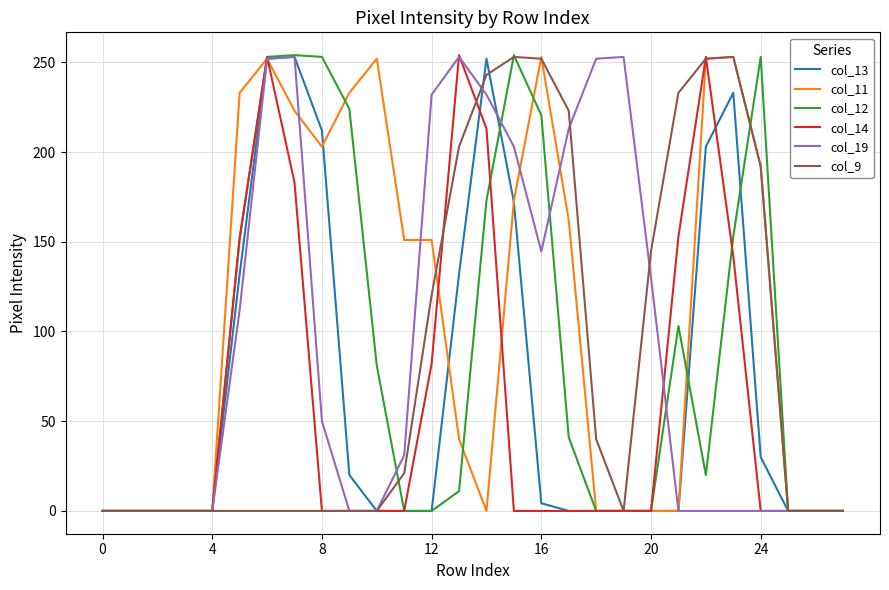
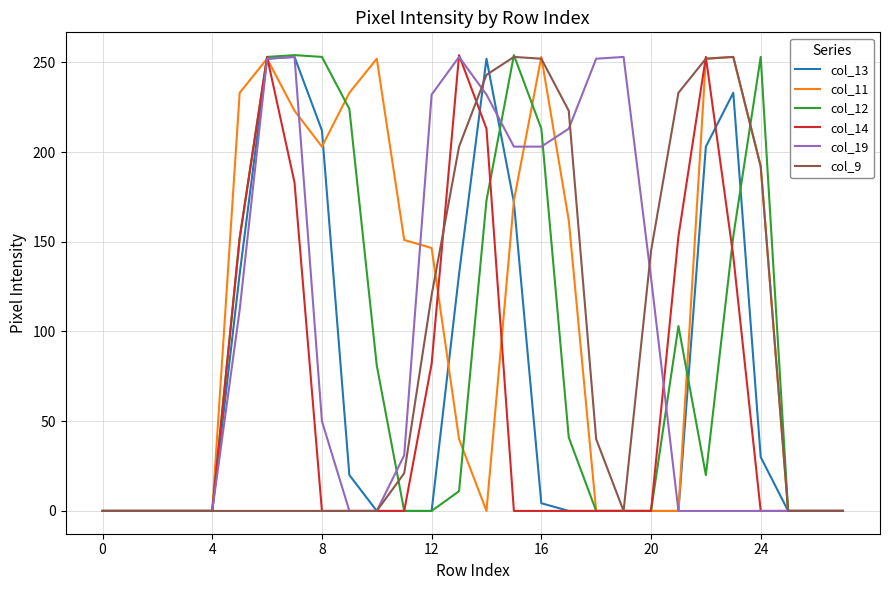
col_11, 12: 151 -> 147
col_12, 16: 221 -> 213
col_19, 16: 145 -> 203
